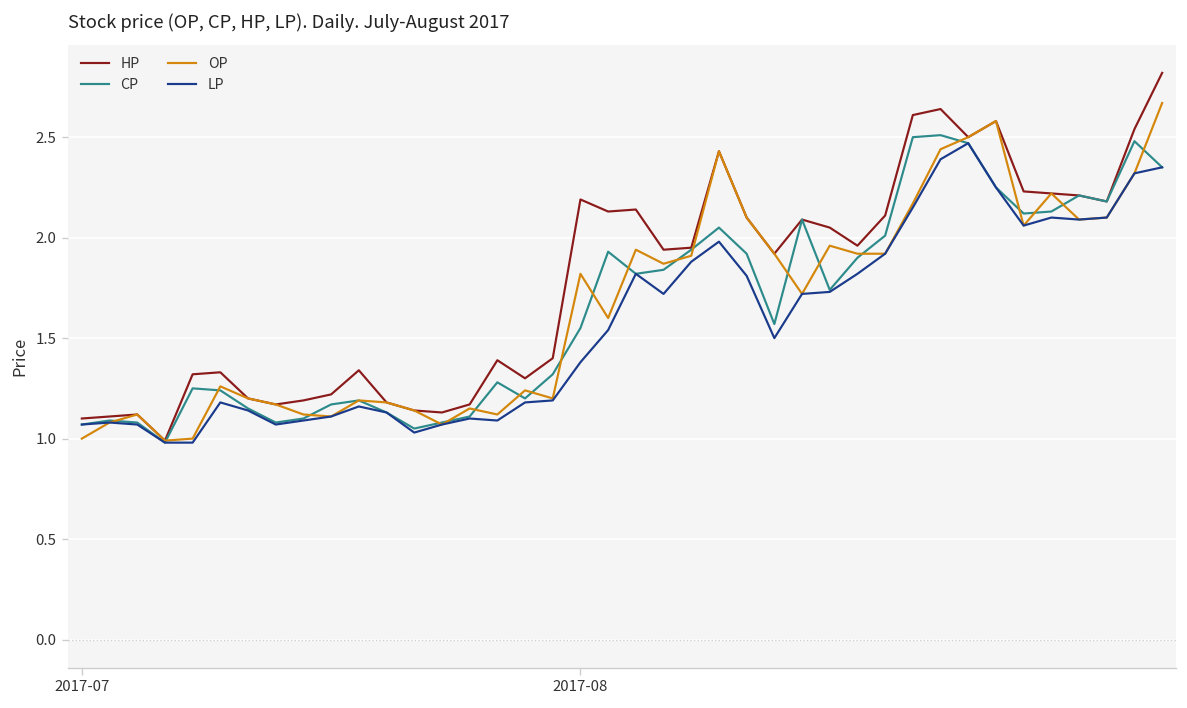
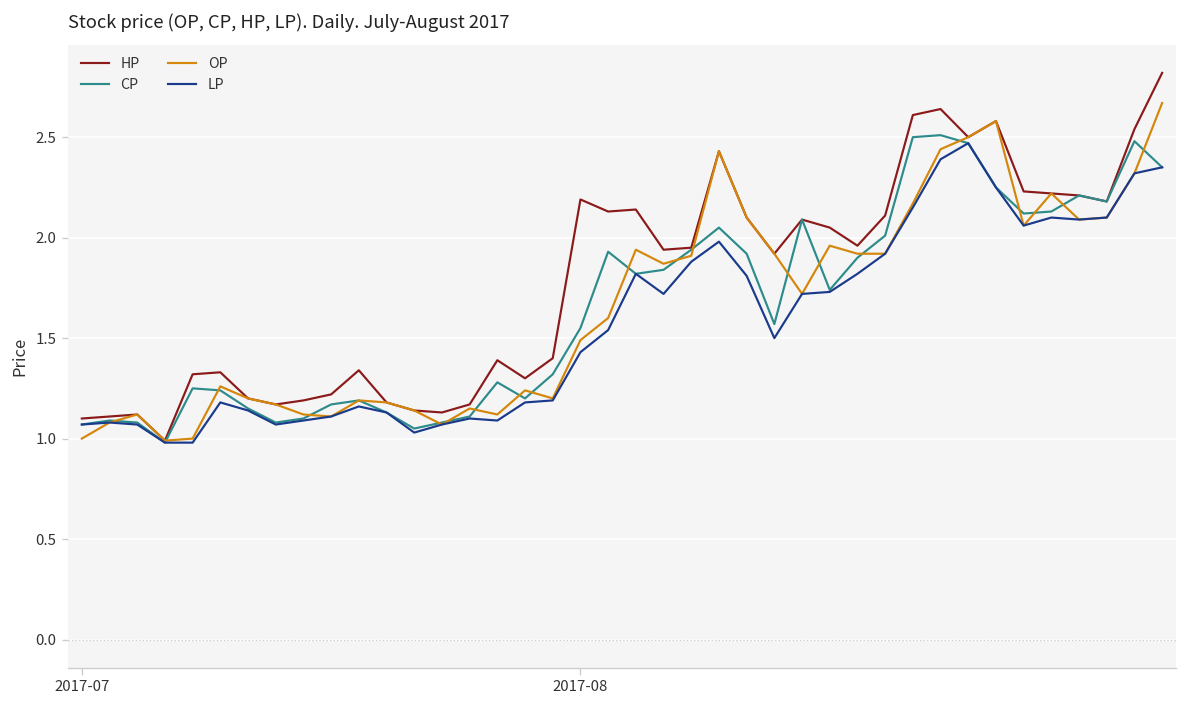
OP, 2017-08: 1.82 -> 1.49
LP, 2017-08: 1.38 -> 1.43
